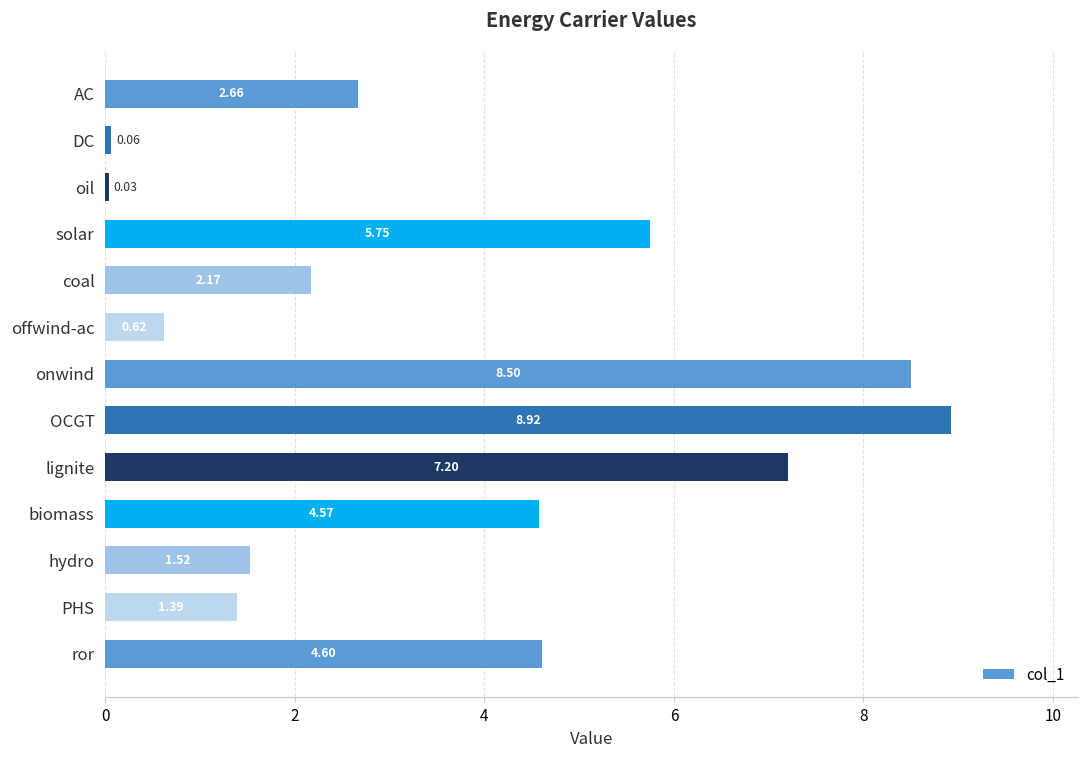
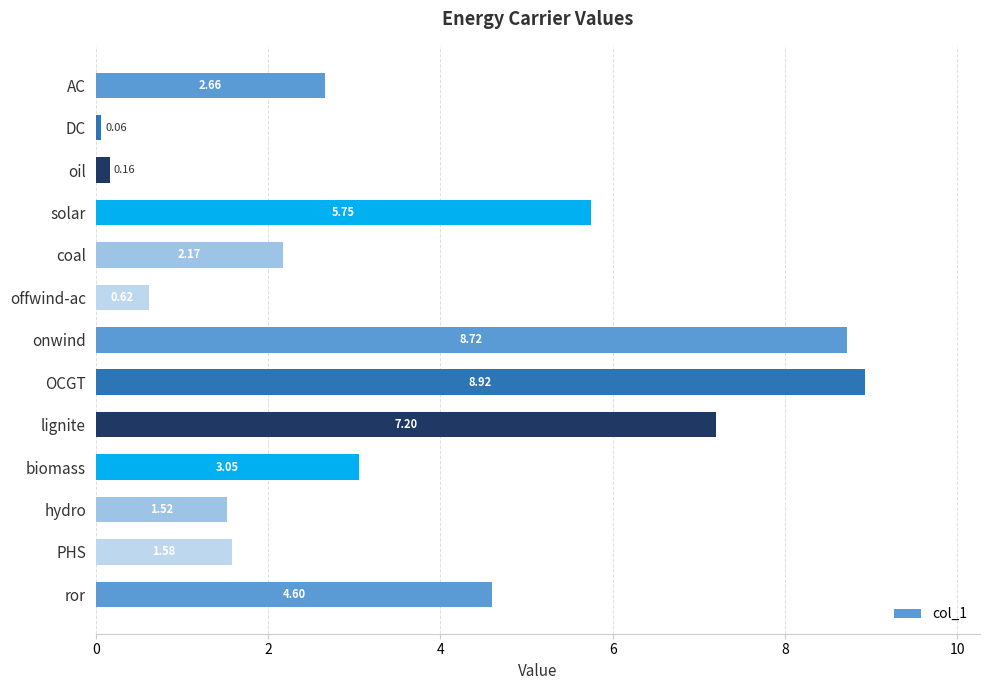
oil: 0.03 -> 0.16
onwind: 8.50 -> 8.72
biomass: 4.57 -> 3.05
PHS: 1.39 -> 1.58
